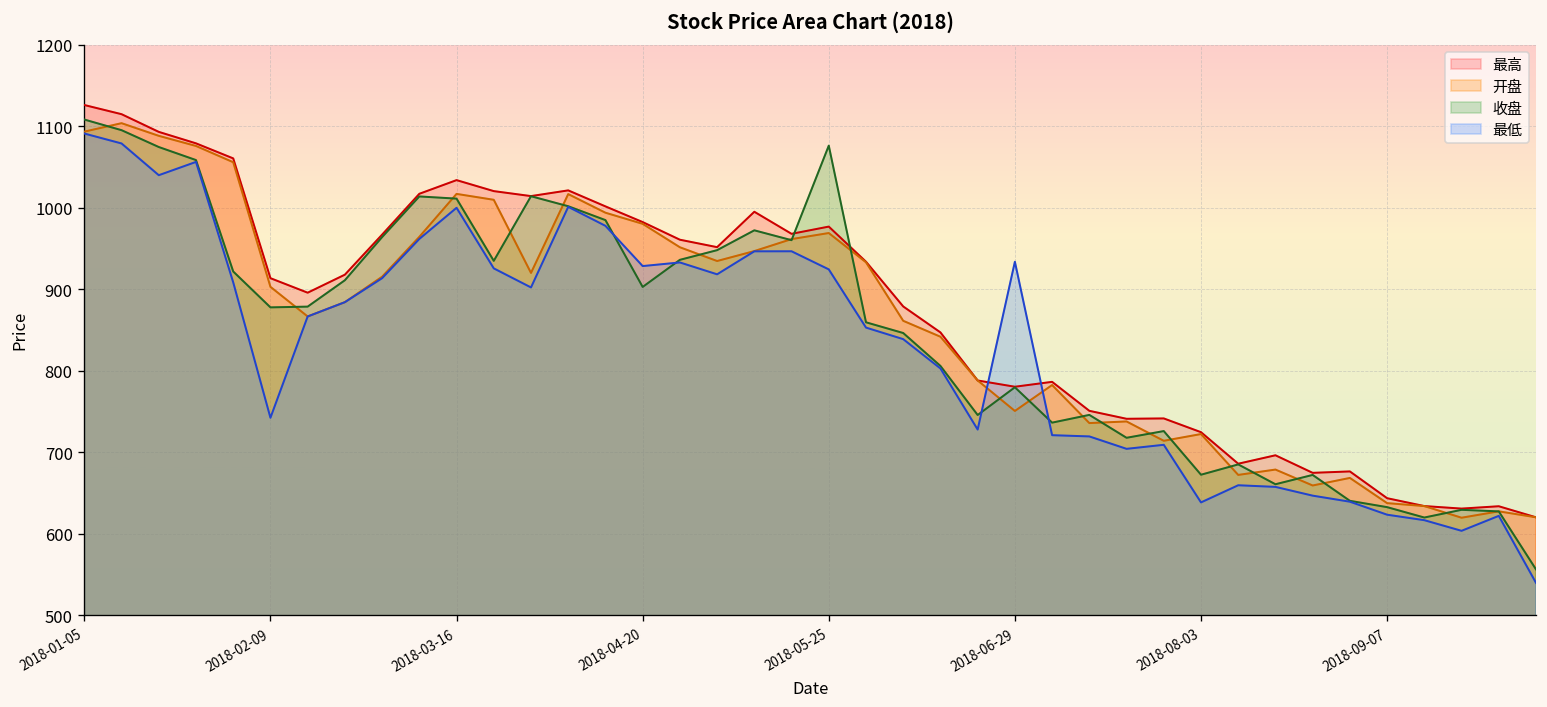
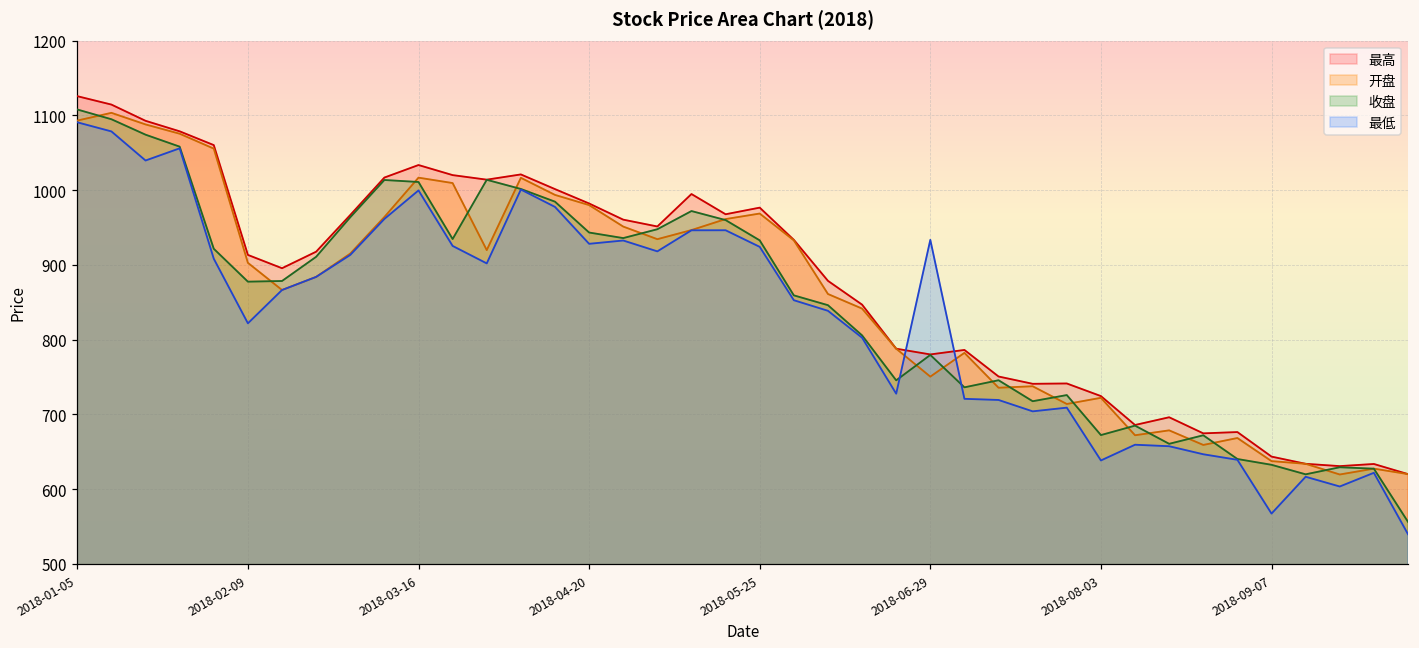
最低, 2018-02-09: 740 -> 820
收盘, 2018-04-20: 900 -> 940
收盘, 2018-05-25: 1080 -> 930
最低, 2018-09-07: 620 -> 570
